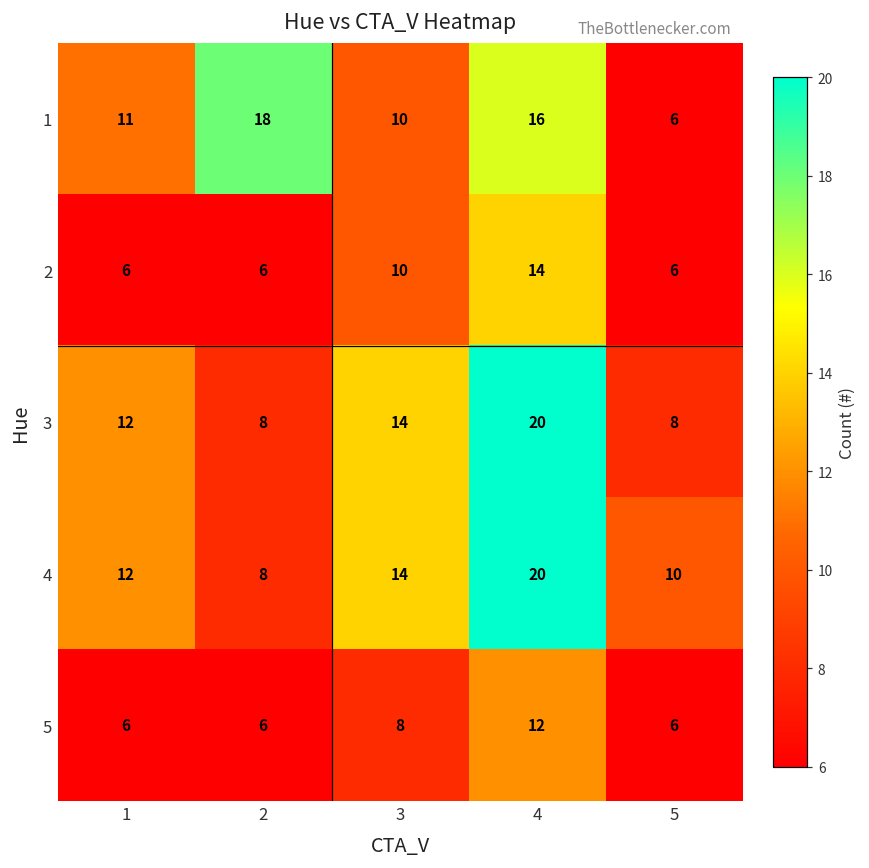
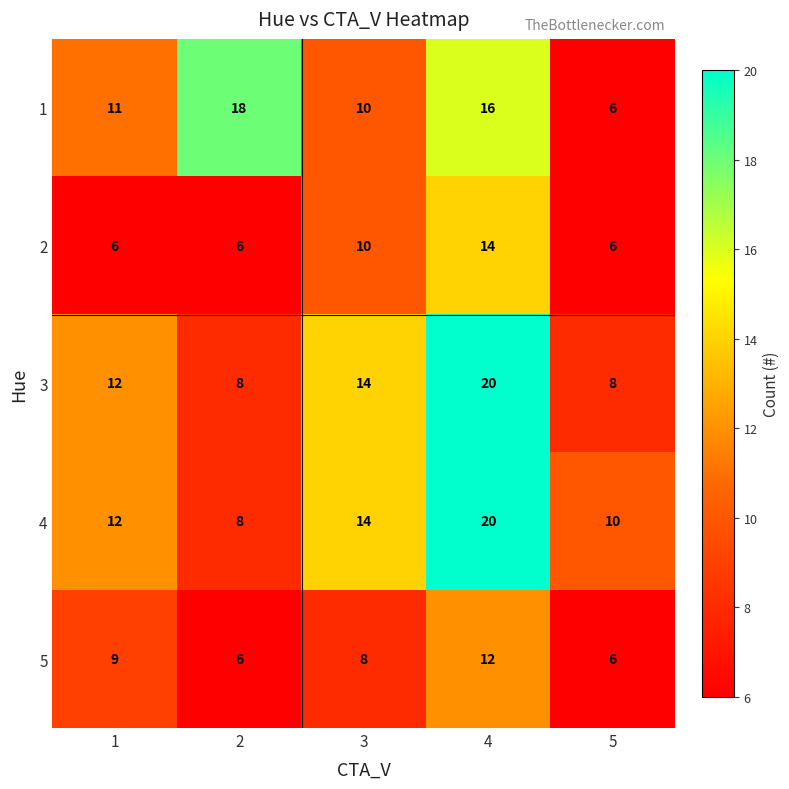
5, 1: 6 -> 9
